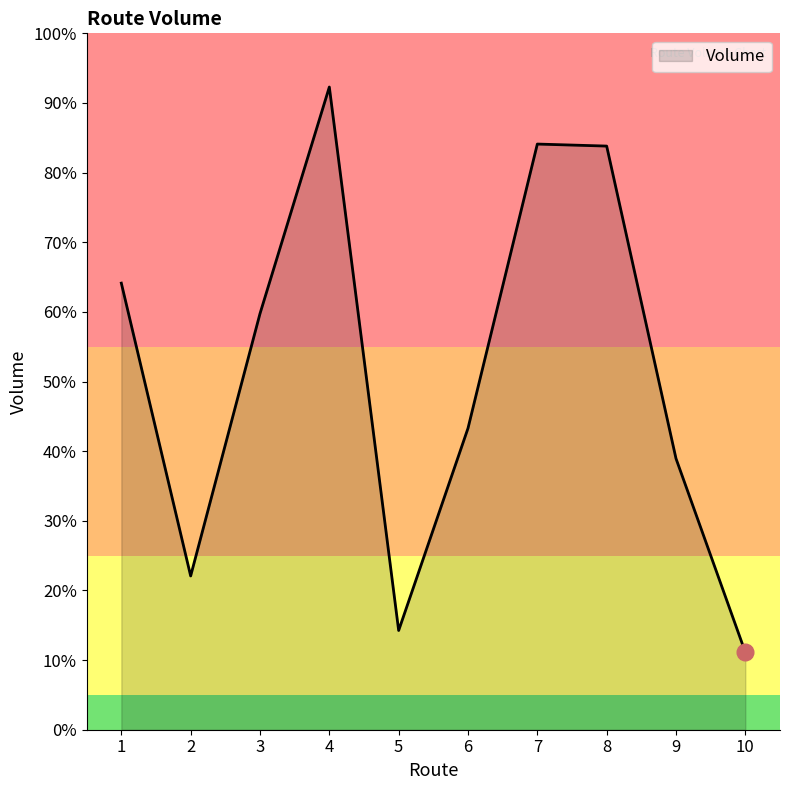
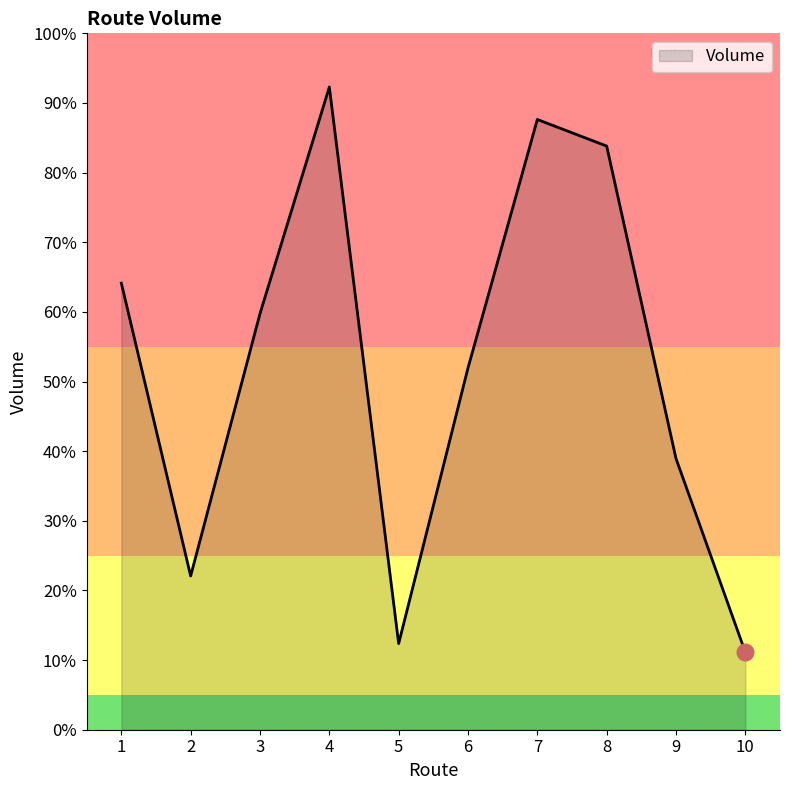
Volume, 5: 14% -> 12%
Volume, 6: 43% -> 52%
Volume, 7: 84% -> 88%
